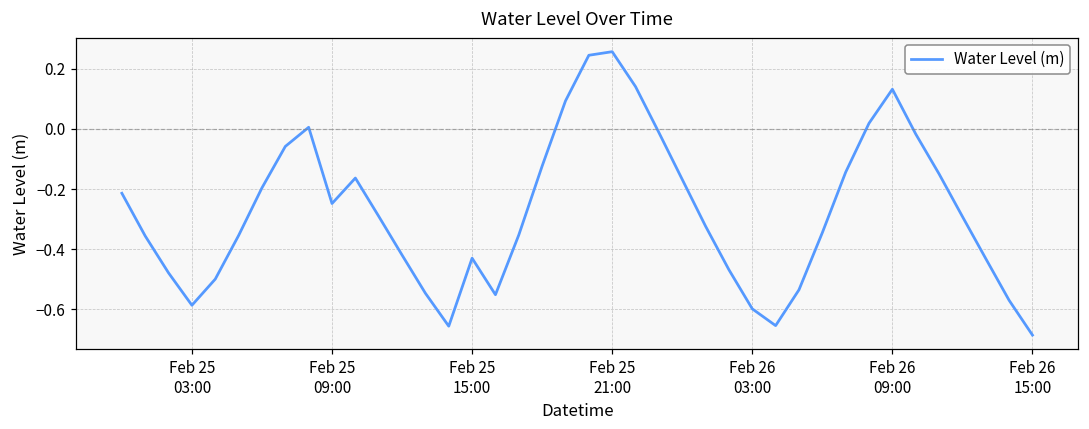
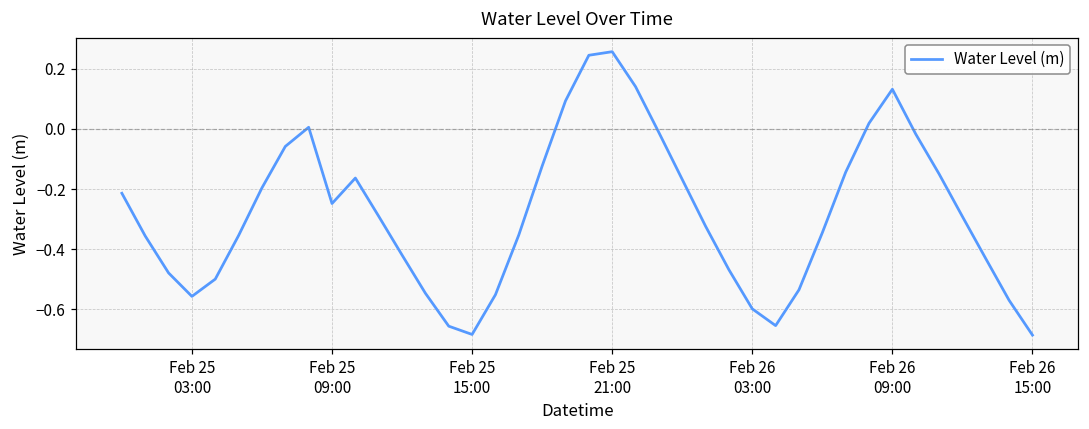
Feb 25 03:00: -0.59 -> -0.56
Feb 25 15:00: -0.43 -> -0.68
